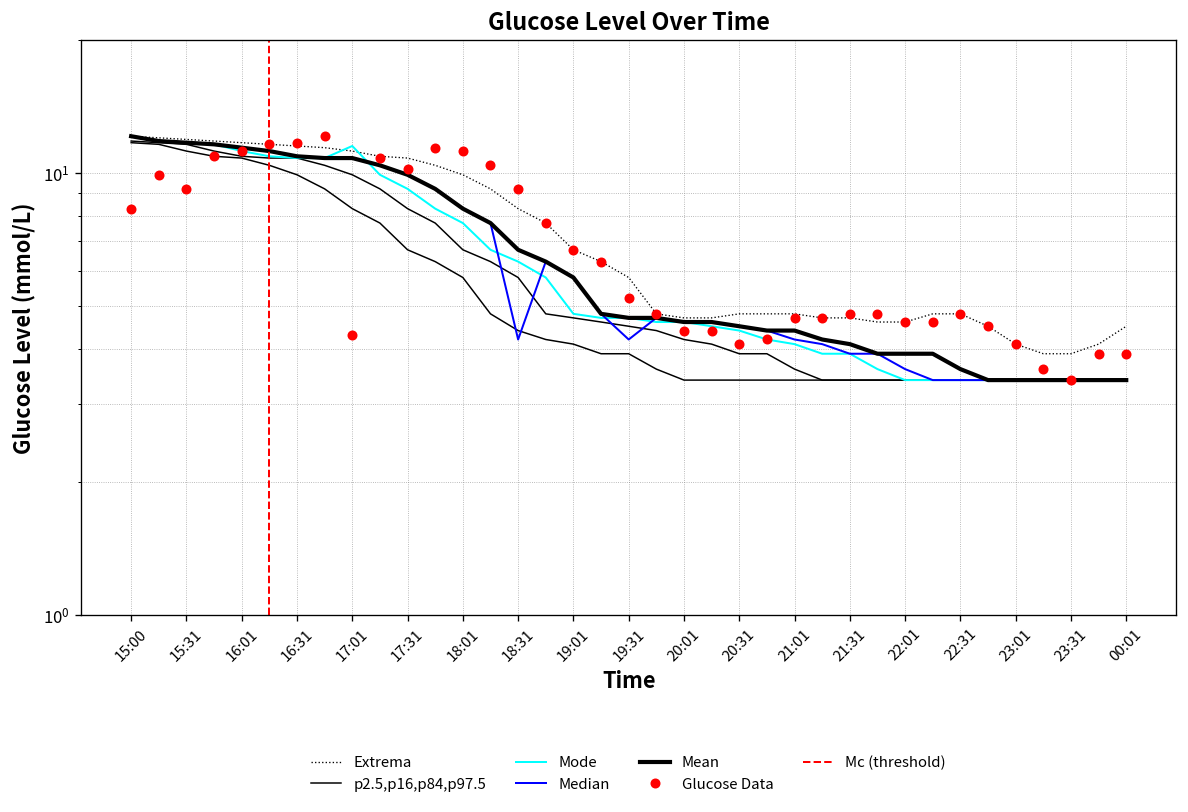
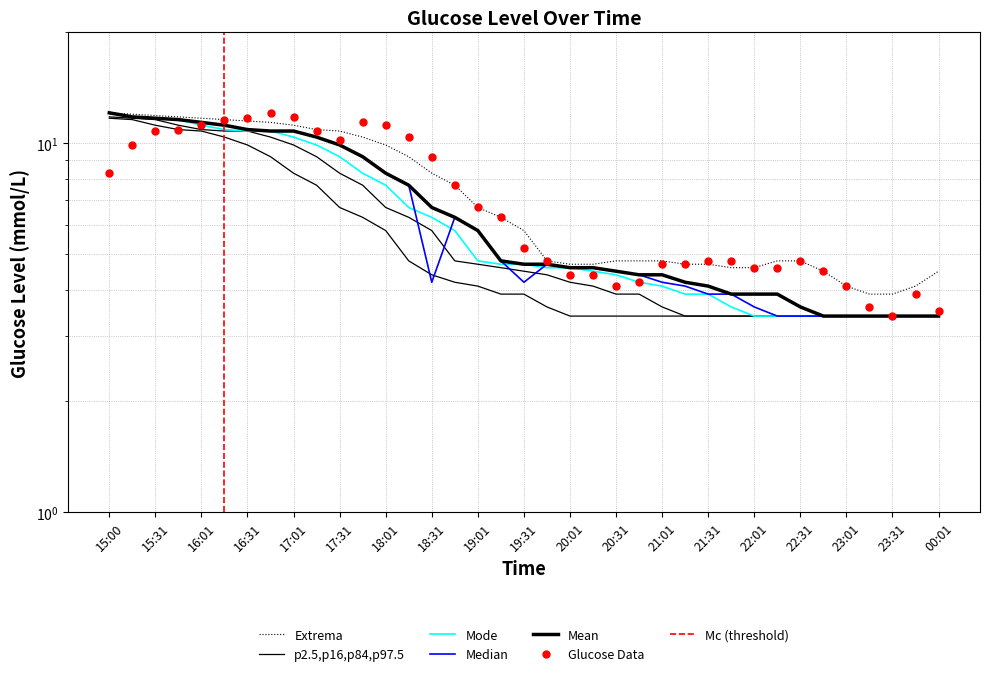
Glucose Data, 15:31: 9.2 -> 10.8
Mode, 17:01: 11.5 -> 10.4
Glucose Data, 17:01: 4.3 -> 11.8
Glucose Data, 00:01: 3.9 -> 3.5
